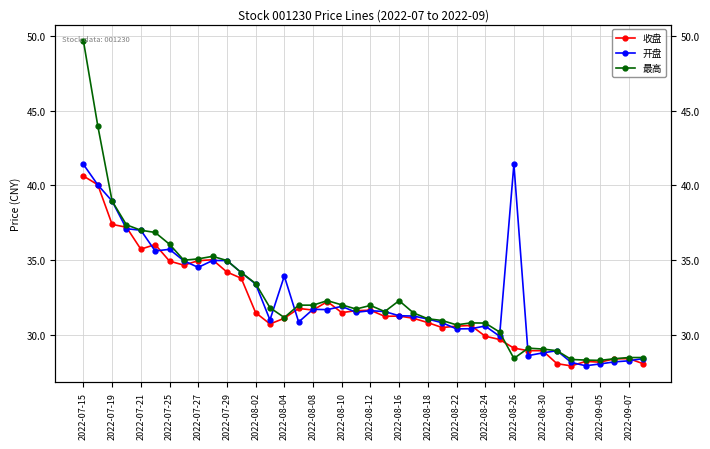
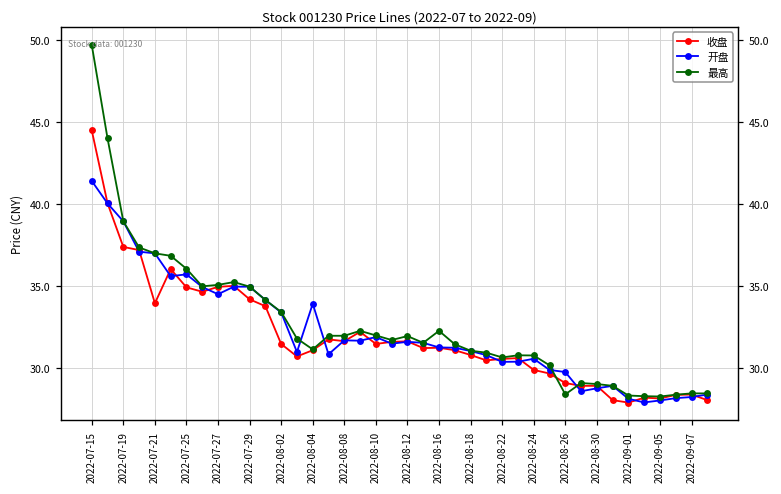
收盘, 2022-07-15: 40.6 -> 44.5
收盘, 2022-07-21: 35.7 -> 34.0
开盘, 2022-08-26: 41.4 -> 29.8
